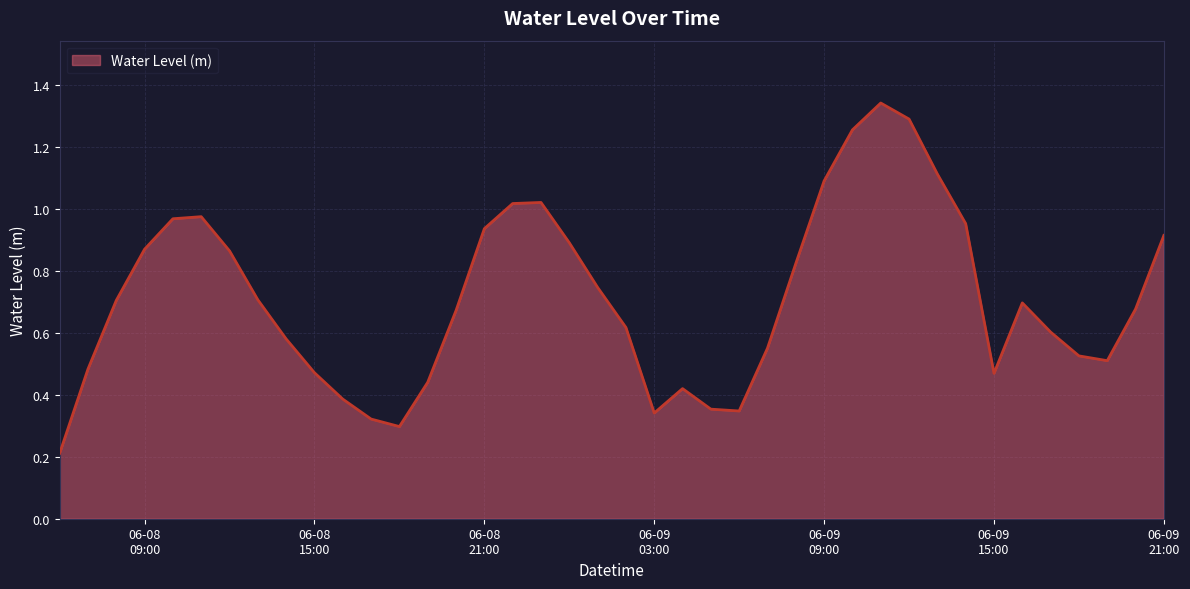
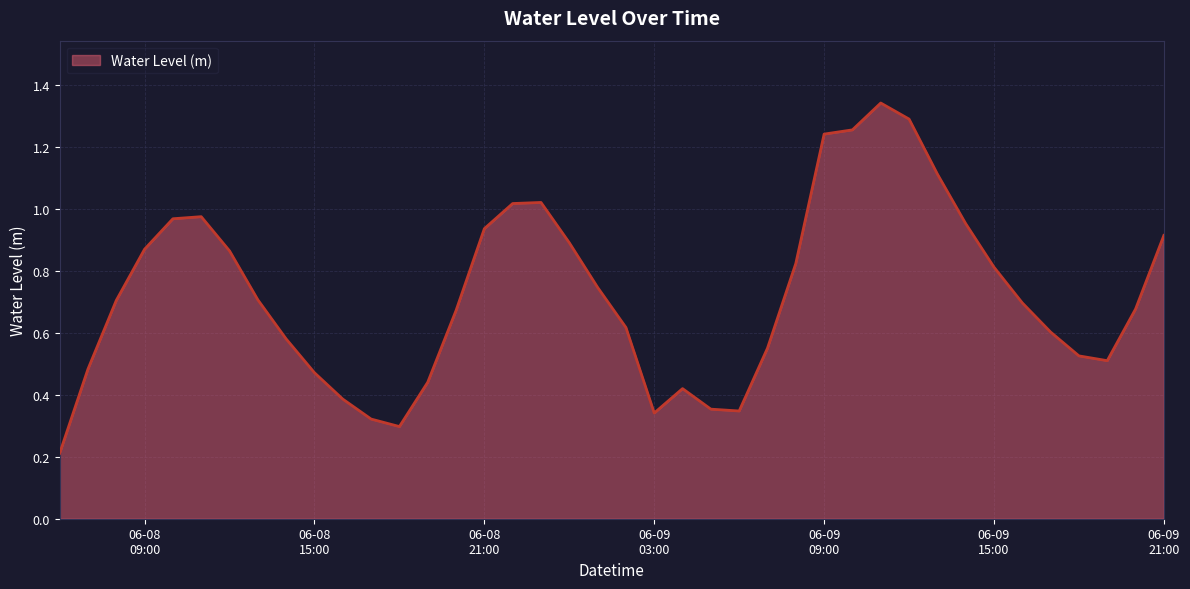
06-09 09:00: 1.09 -> 1.24
06-09 15:00: 0.47 -> 0.81
